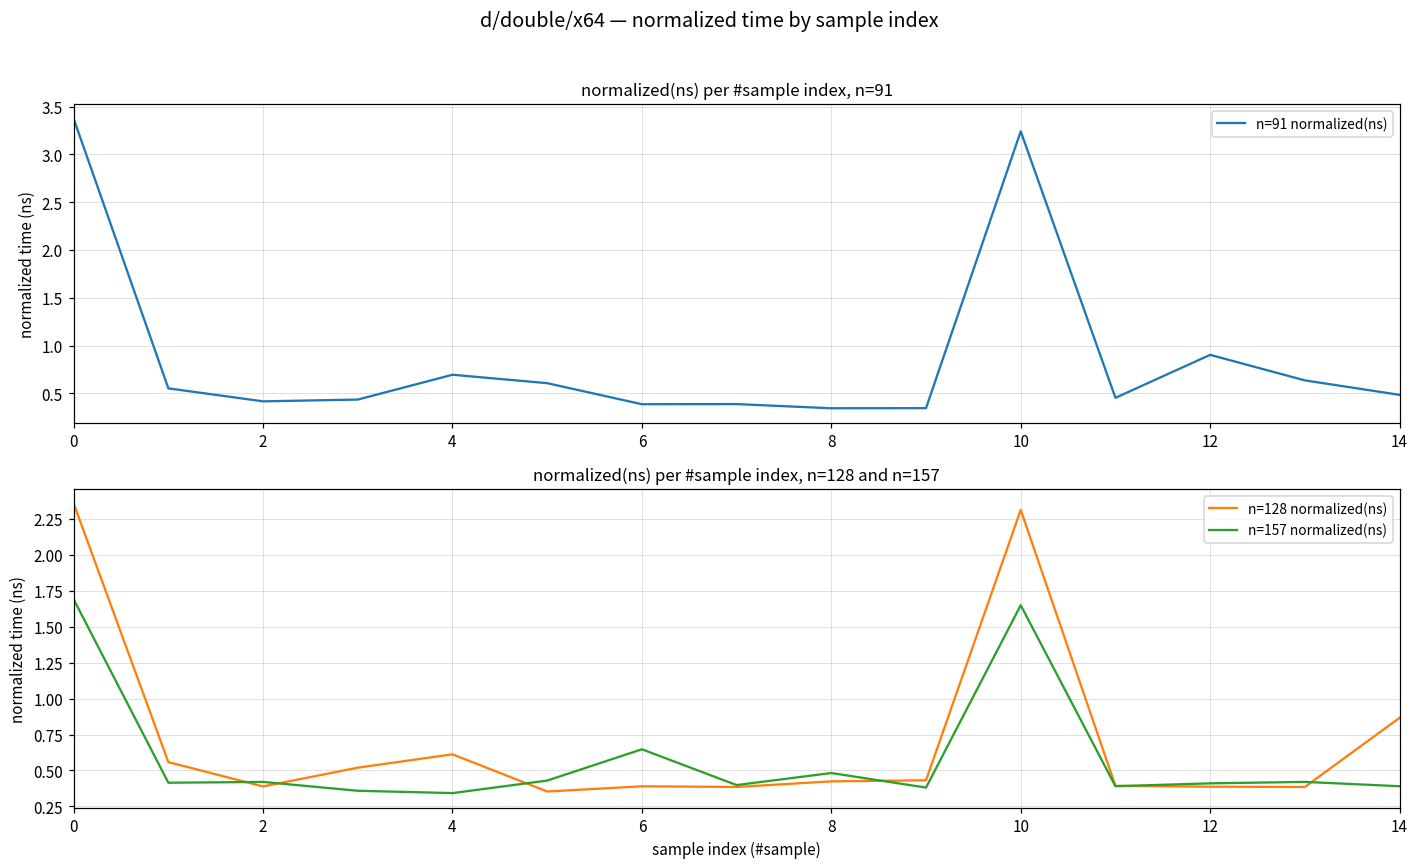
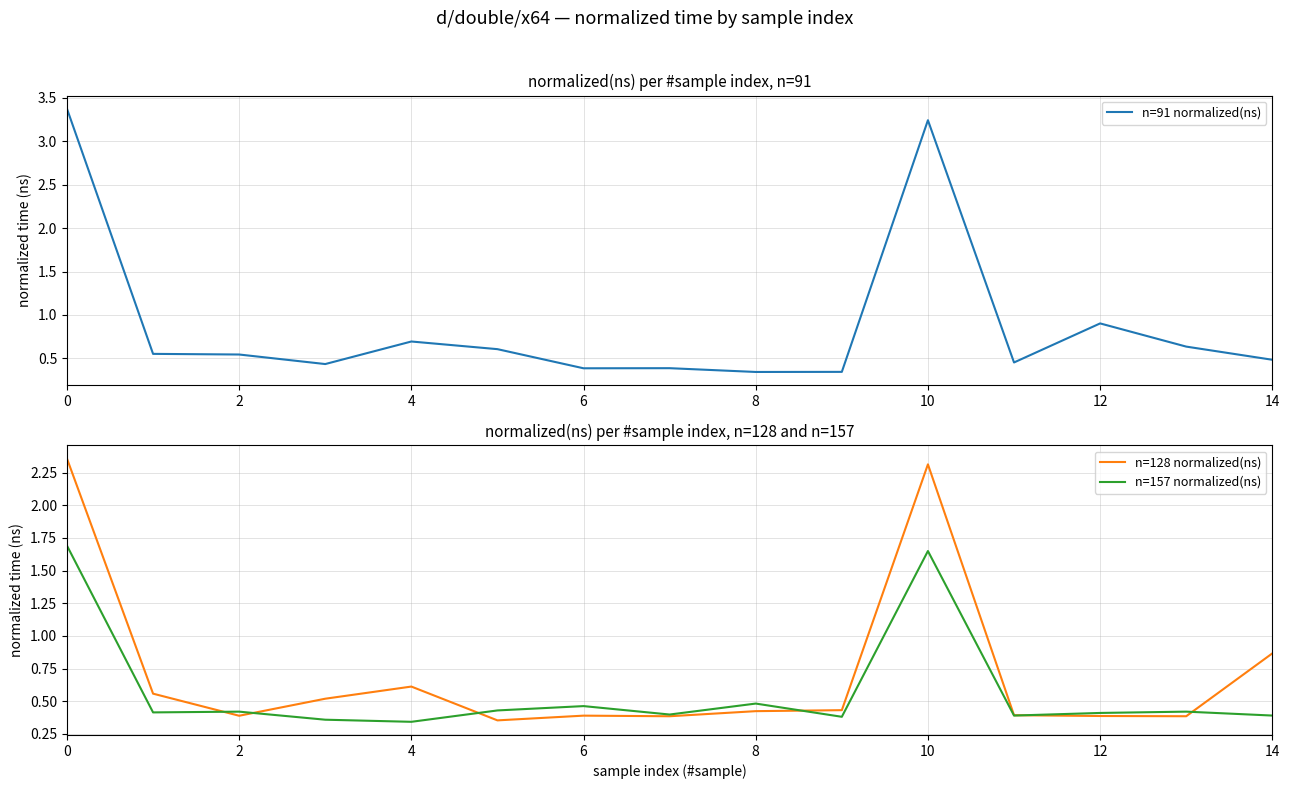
normalized(ns) per #sample index, n=91, 2: 0.4 -> 0.5
normalized(ns) per #sample index, n=128 and n=157, n=157 normalized(ns), 6: 0.65 -> 0.46
